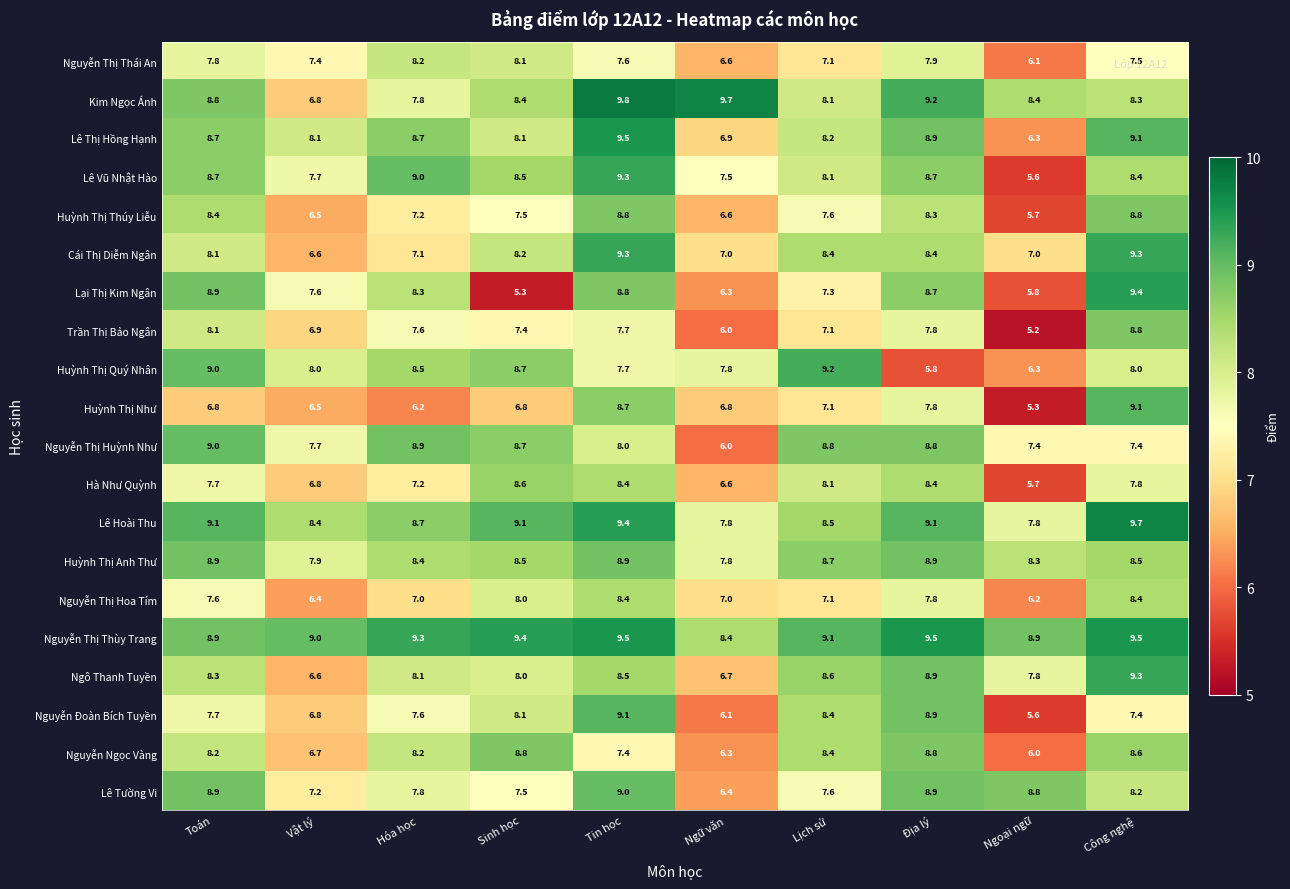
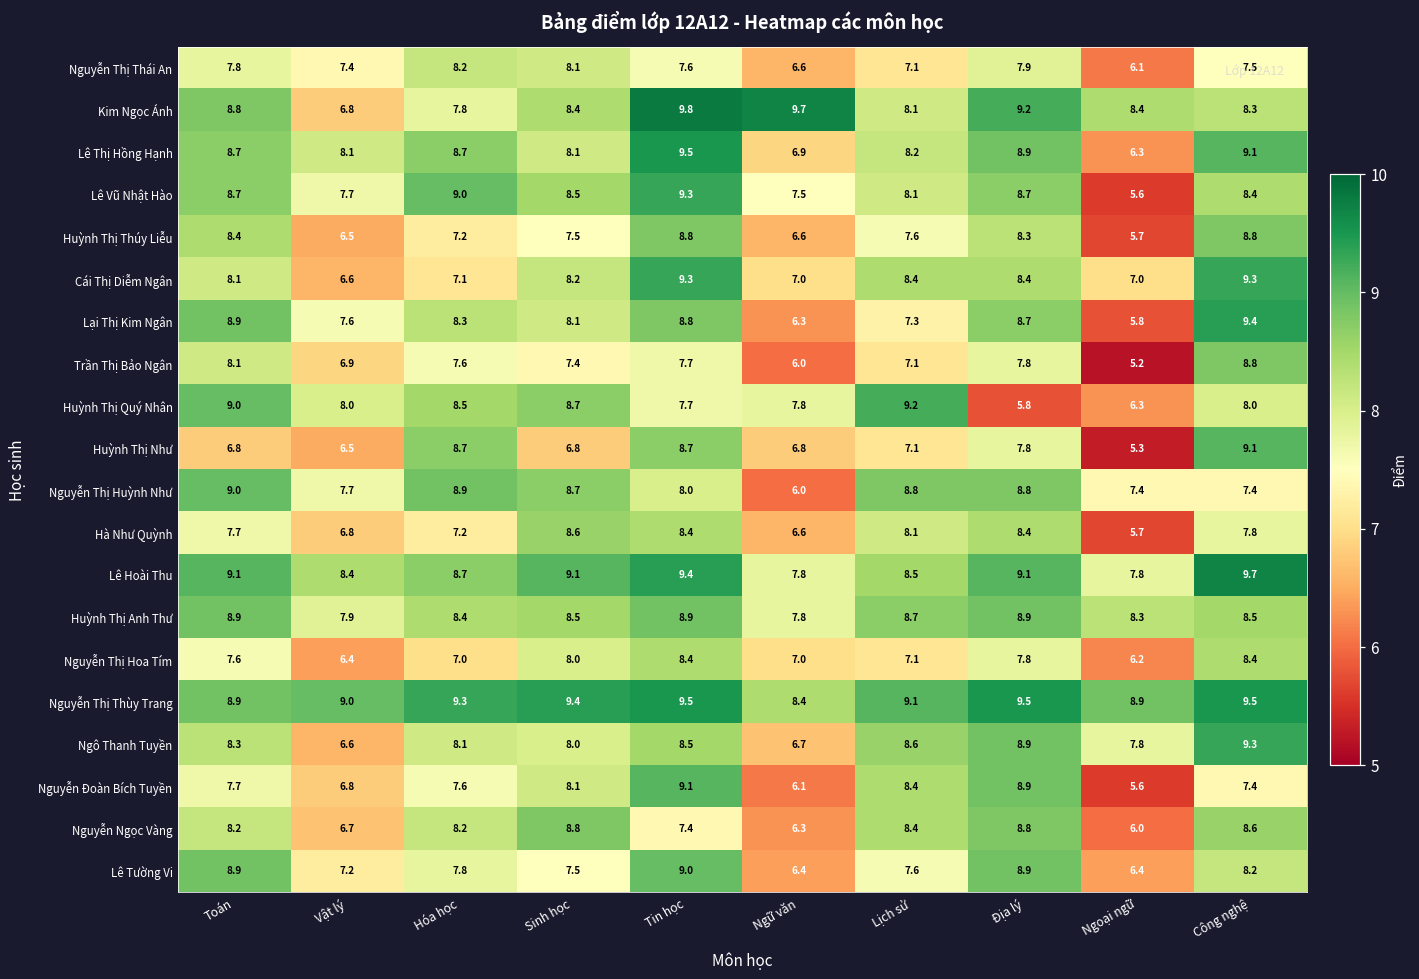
Lại Thị Kim Ngân, Sinh học: 5.3 -> 8.1
Huỳnh Thị Như, Hóa học: 6.2 -> 8.7
Lê Tường Vi, Ngoại ngữ: 8.8 -> 6.4
